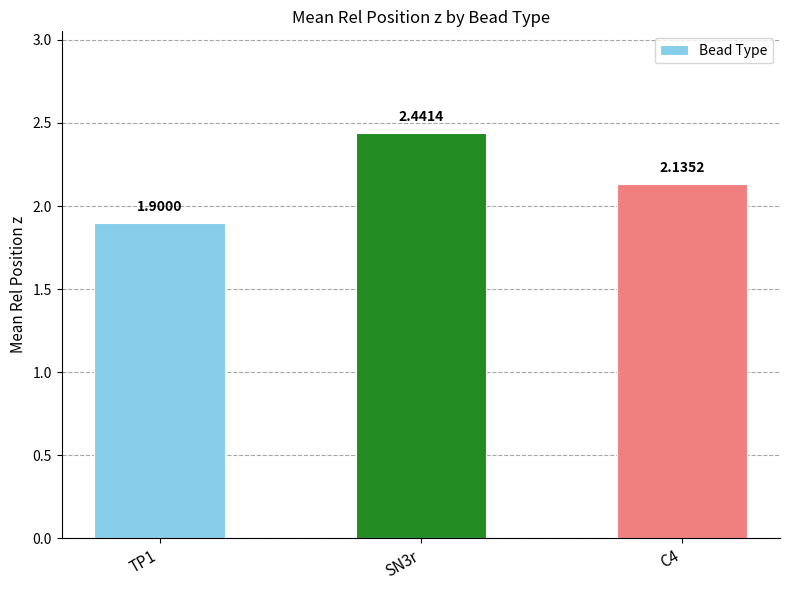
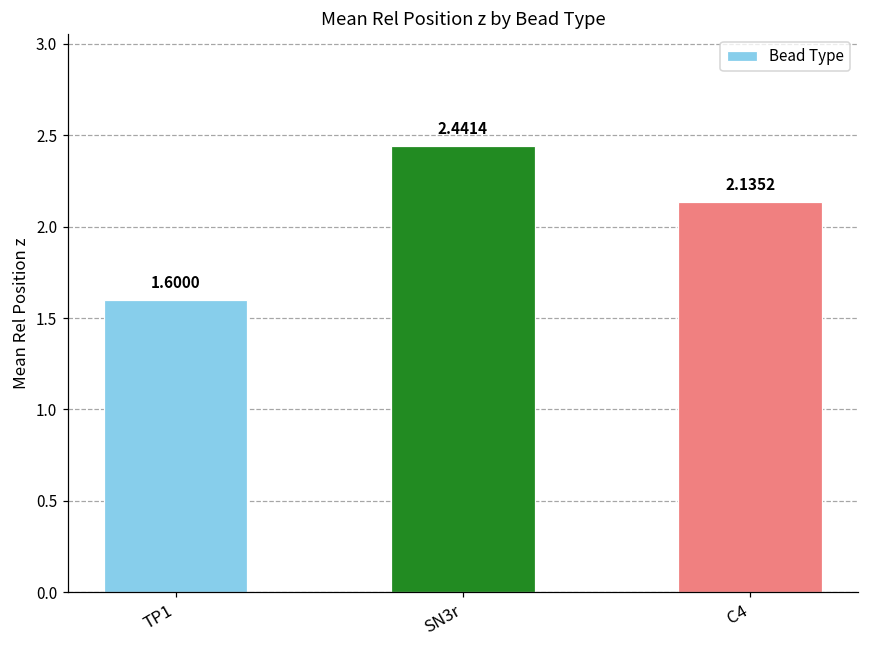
TP1: 1.9000 -> 1.6000
